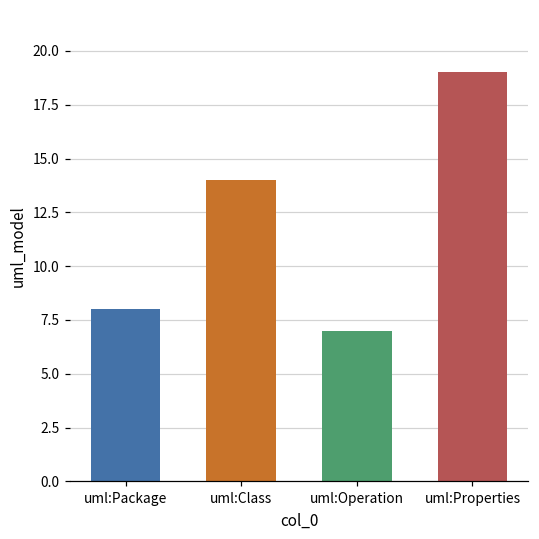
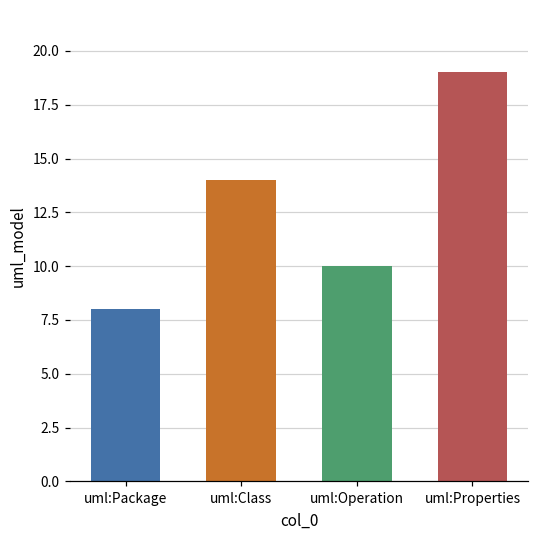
uml:Operation: 7 -> 10
